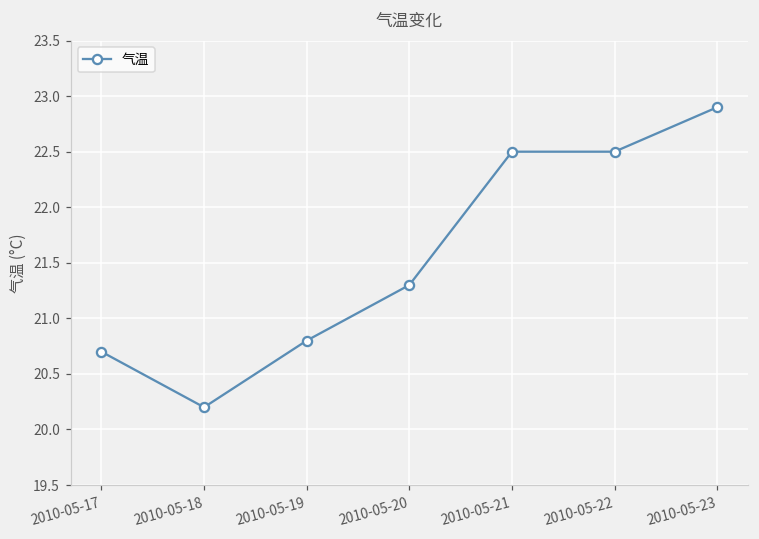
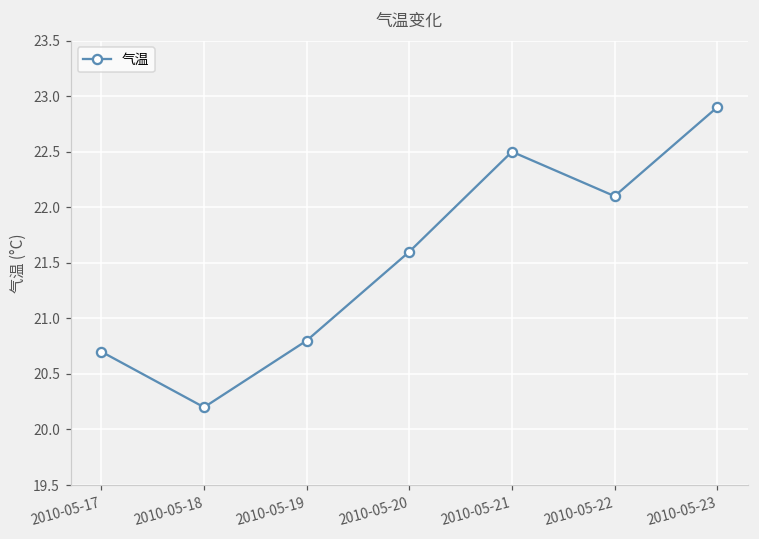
2010-05-20: 21.3 -> 21.6
2010-05-22: 22.5 -> 22.1
